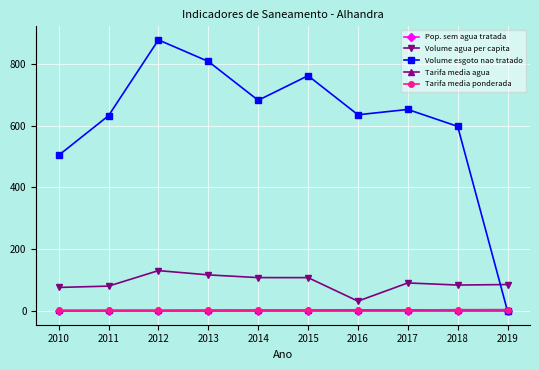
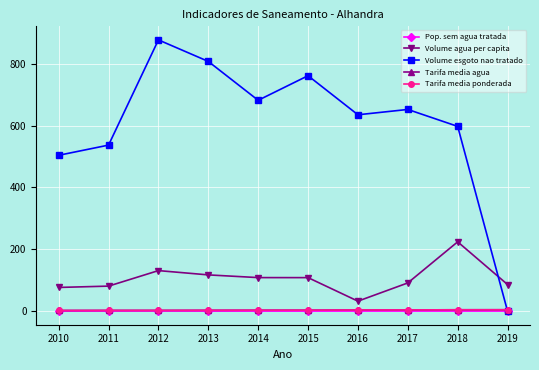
Volume esgoto nao tratado, 2011: 630 -> 540
Volume agua per capita, 2018: 80 -> 220
